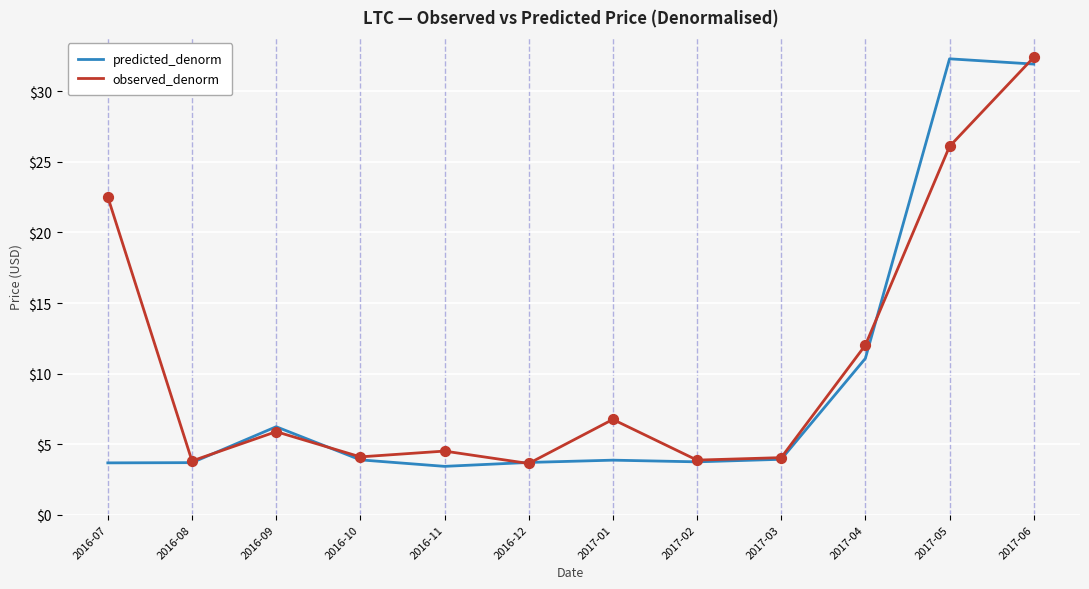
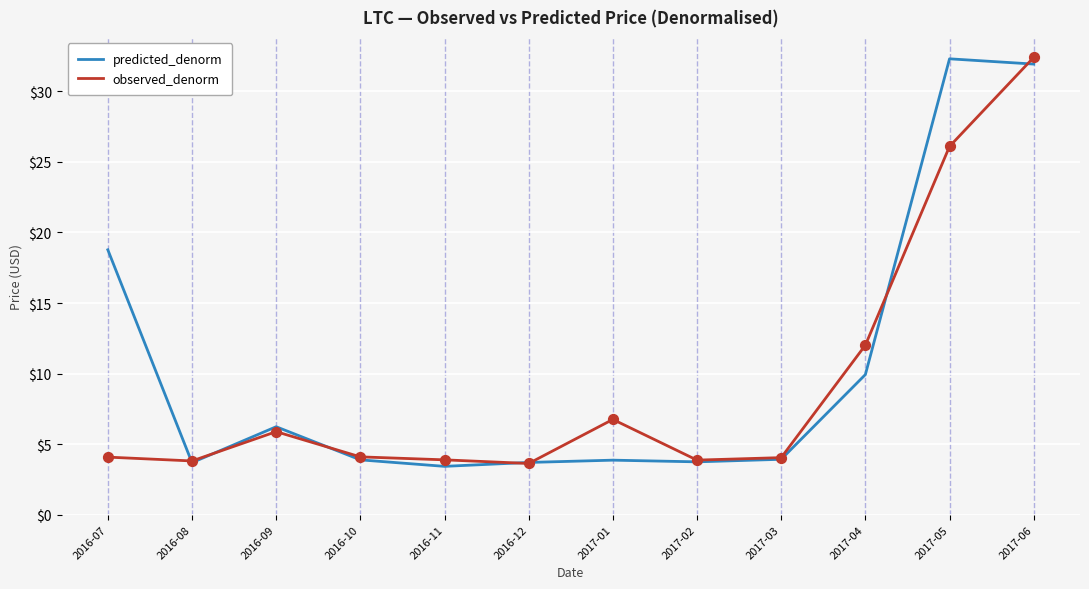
predicted_denorm, 2016-07: $3.7 -> $18.8
observed_denorm, 2016-07: $22.5 -> $4.1
observed_denorm, 2016-11: $4.5 -> $3.9
predicted_denorm, 2017-04: $11.1 -> $9.9
